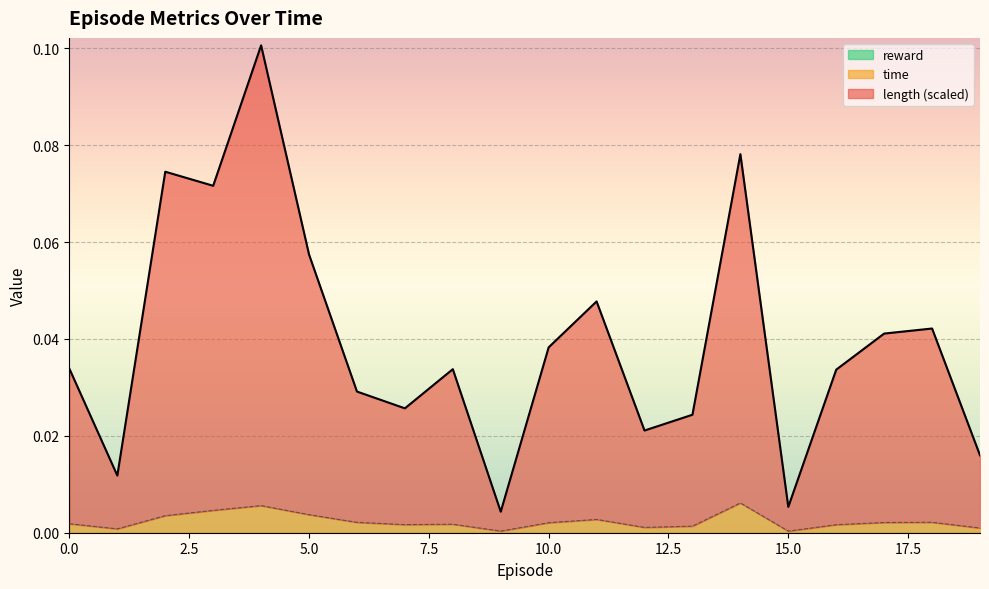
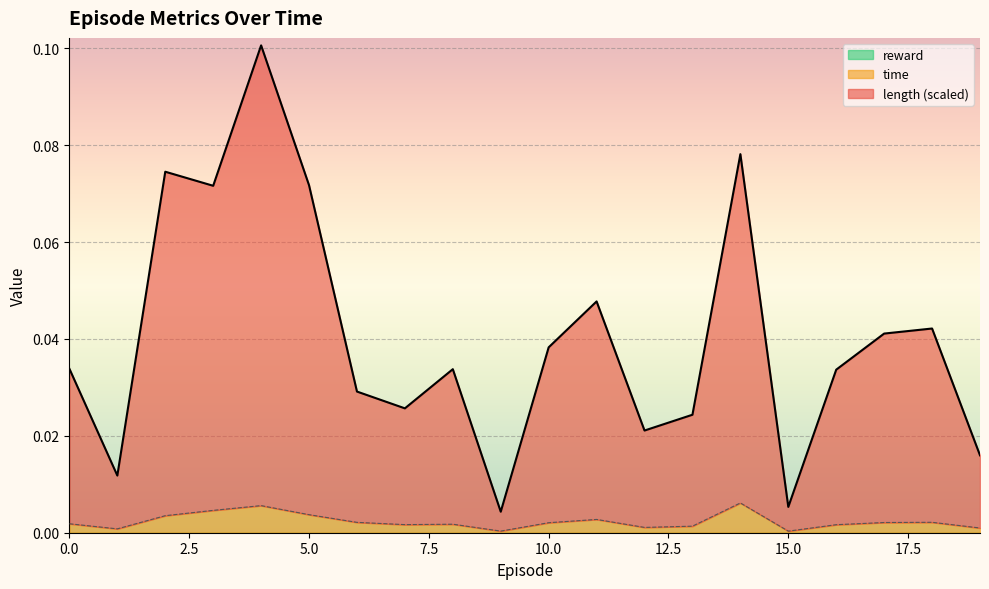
length (scaled), 5.0: 0.054 -> 0.068
